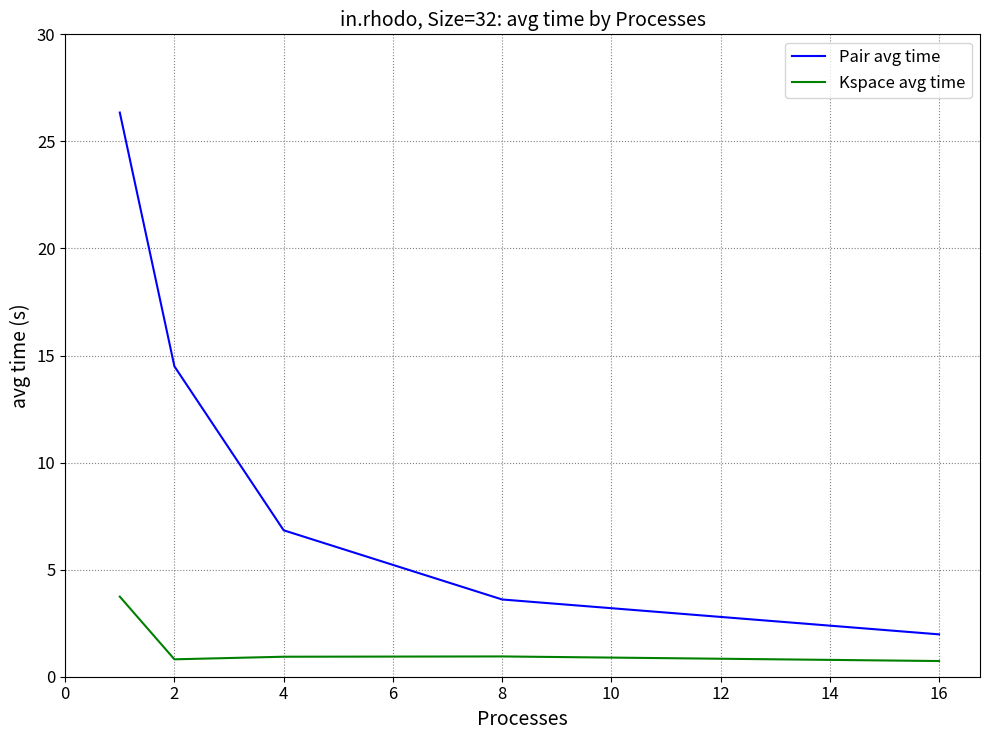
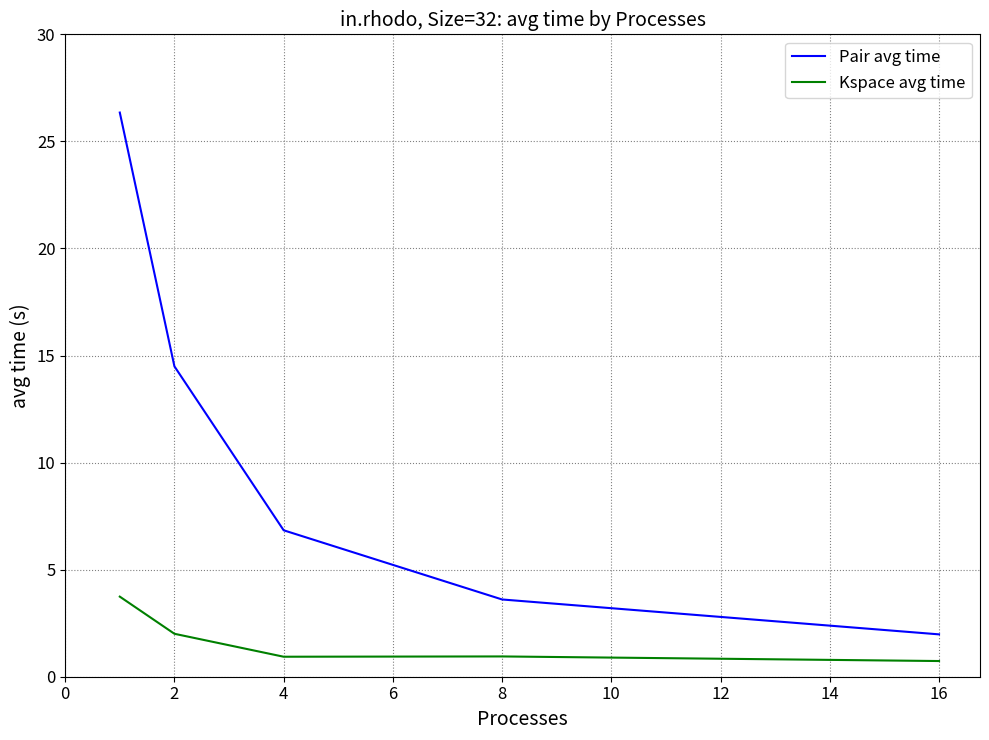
Kspace avg time, 2: 0.8 -> 2.0
